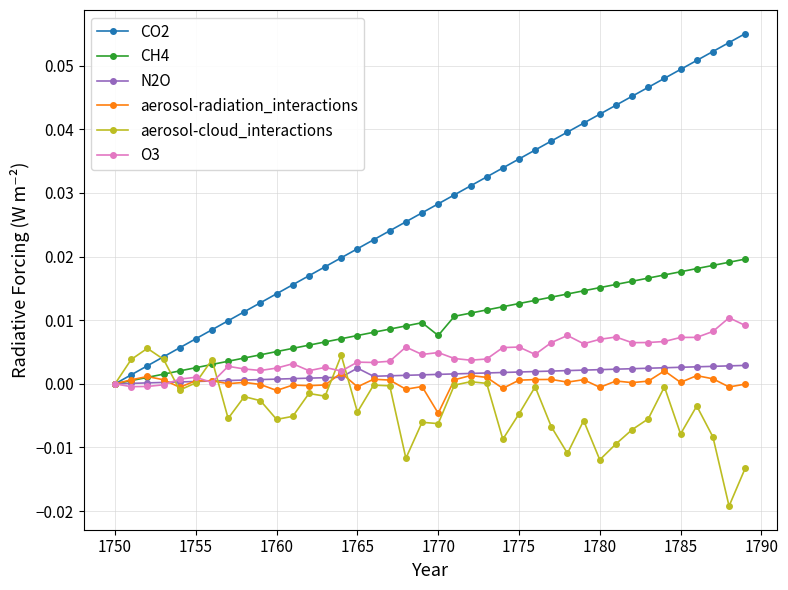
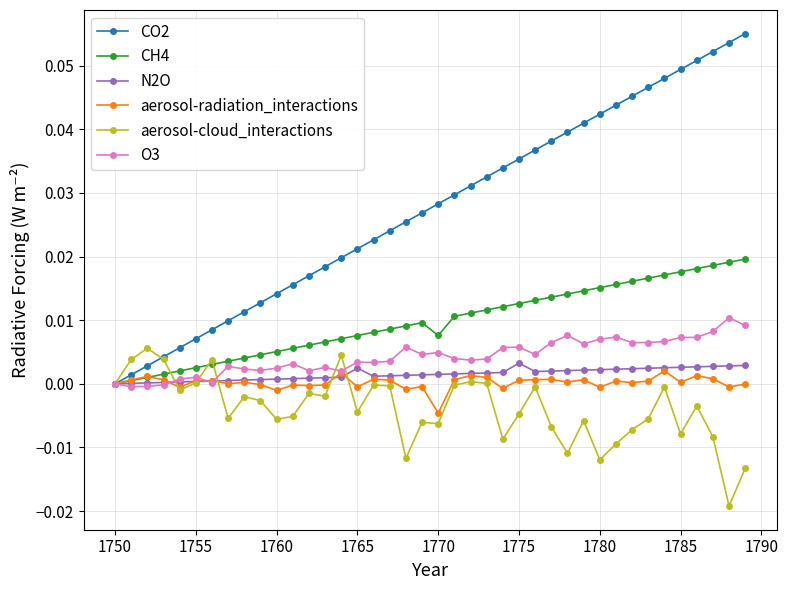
N2O, 1775: 0.002 -> 0.003
